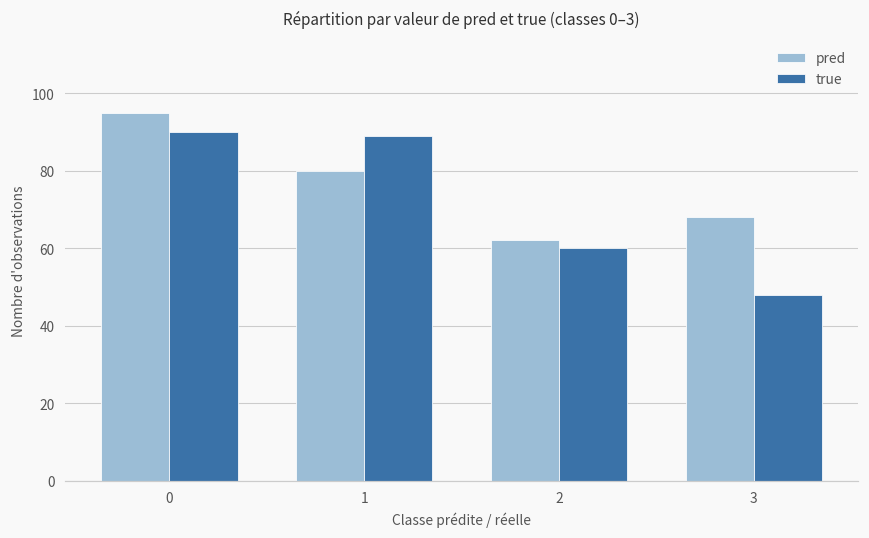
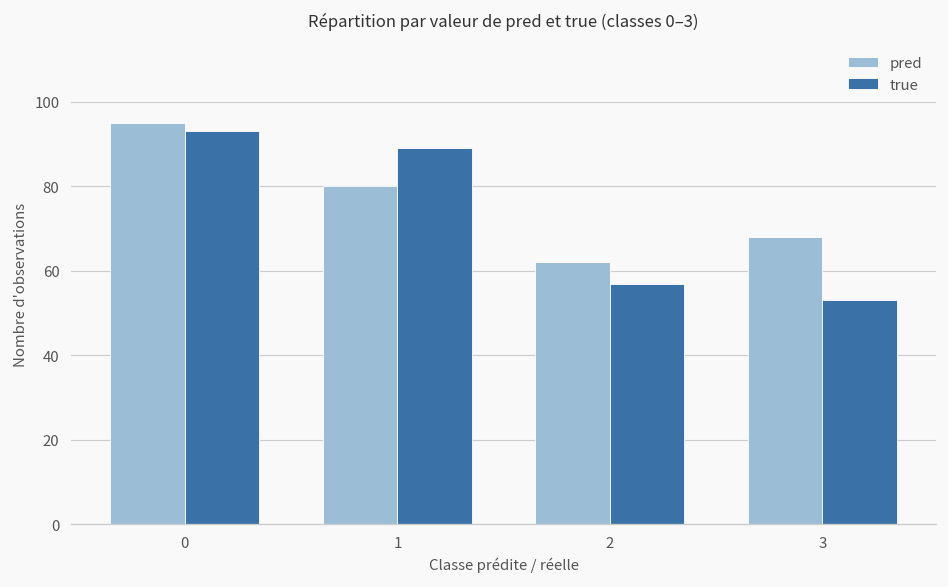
true, 0: 90 -> 93
true, 2: 60 -> 57
true, 3: 48 -> 53
